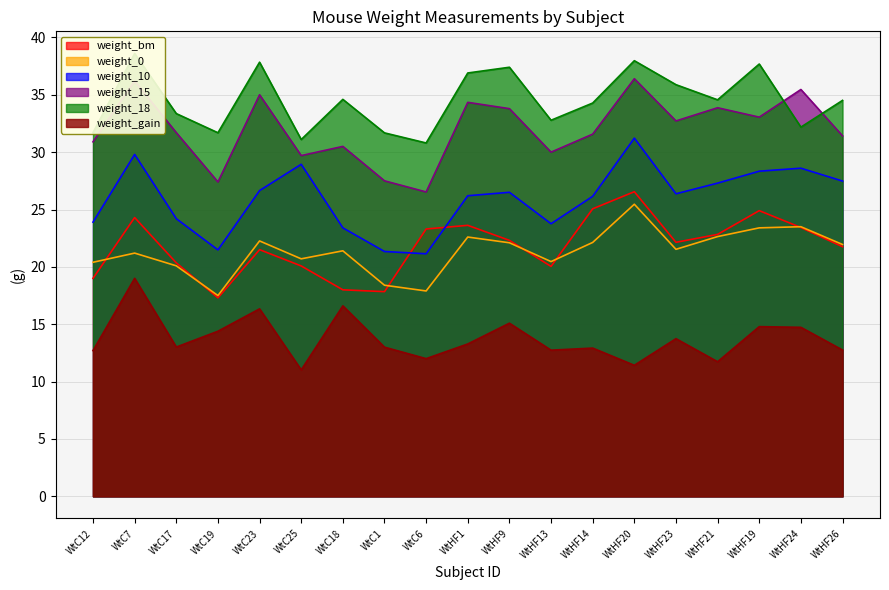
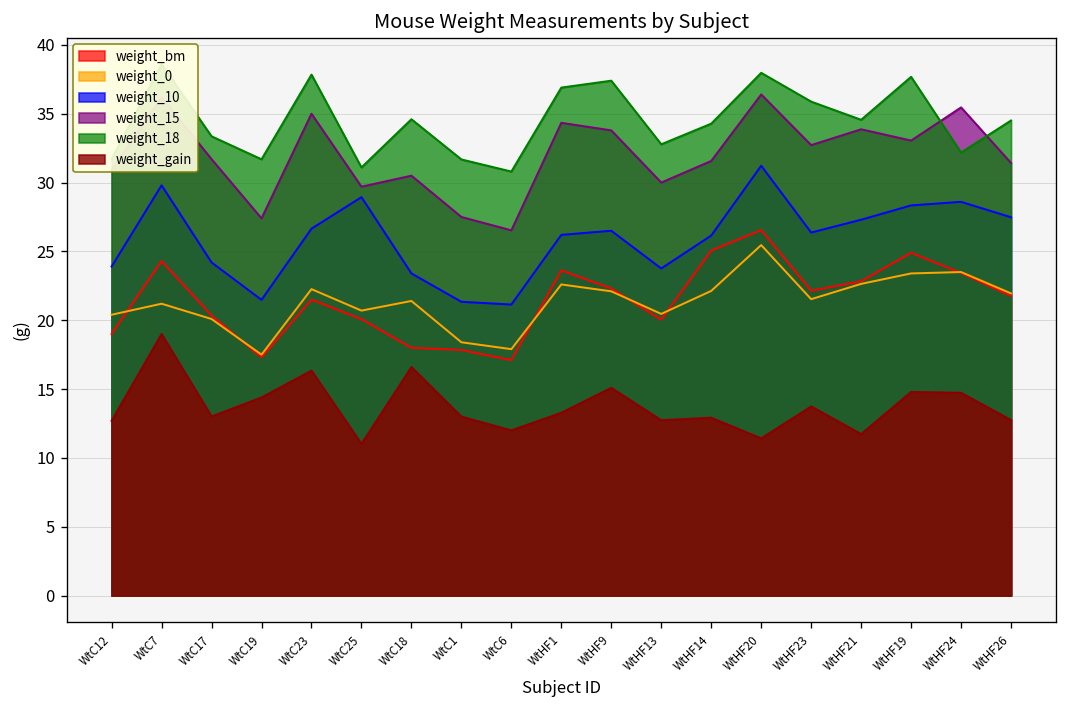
weight_bm, WtC6: 23.3 -> 17.1
